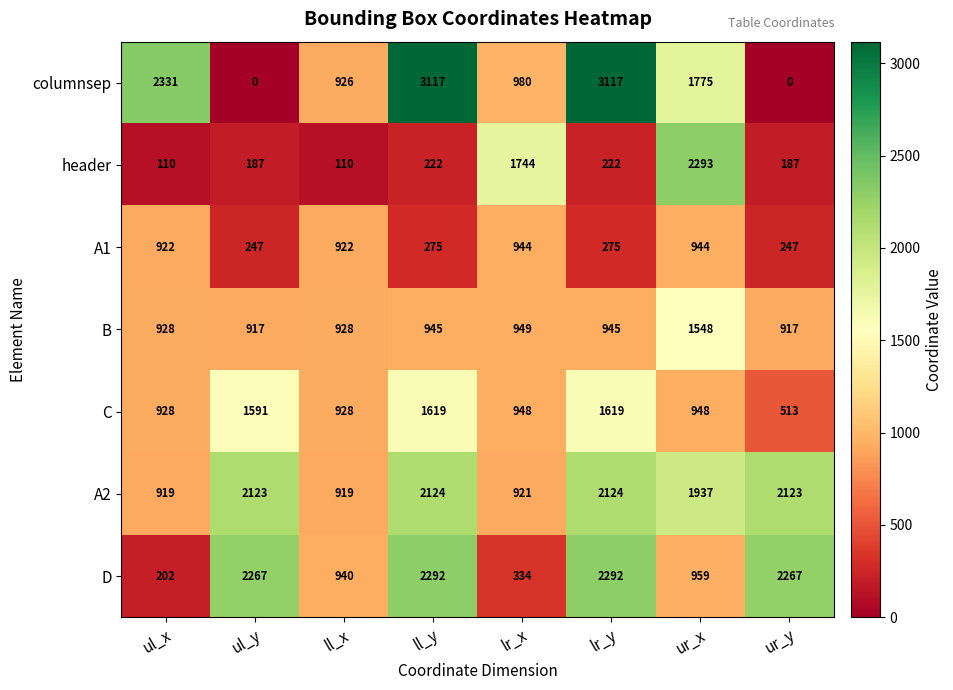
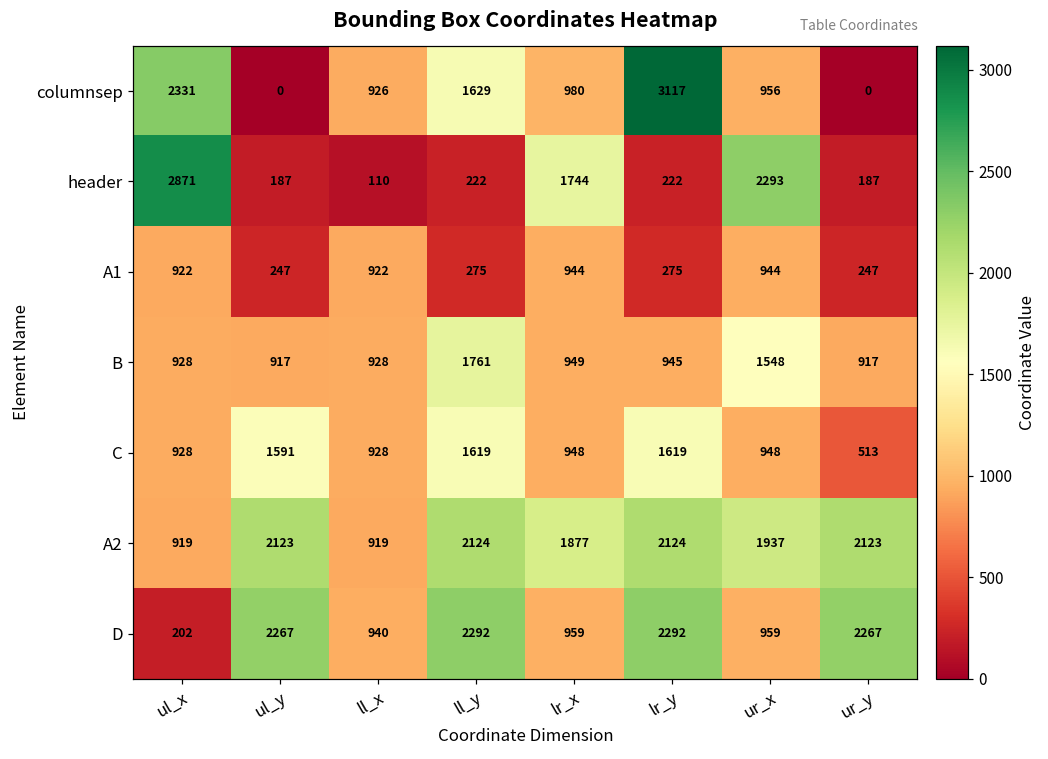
columnsep, ll_y: 3117 -> 1629
columnsep, ur_x: 1775 -> 956
header, ul_x: 110 -> 2871
B, ll_y: 945 -> 1761
A2, lr_x: 921 -> 1877
D, lr_x: 334 -> 959
